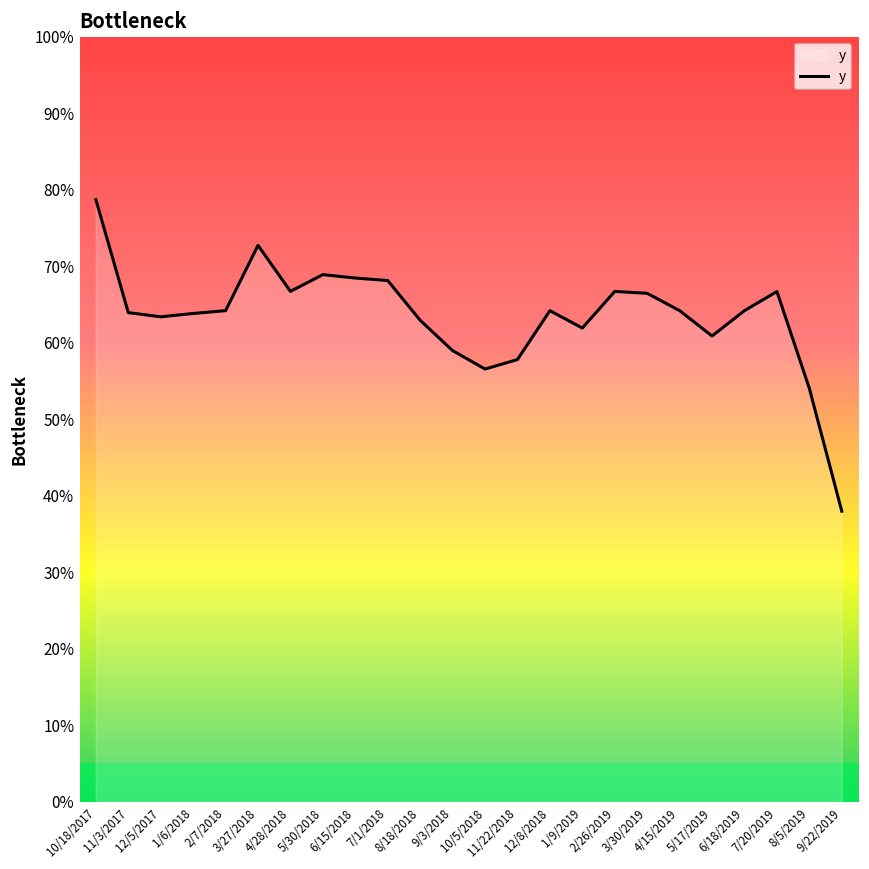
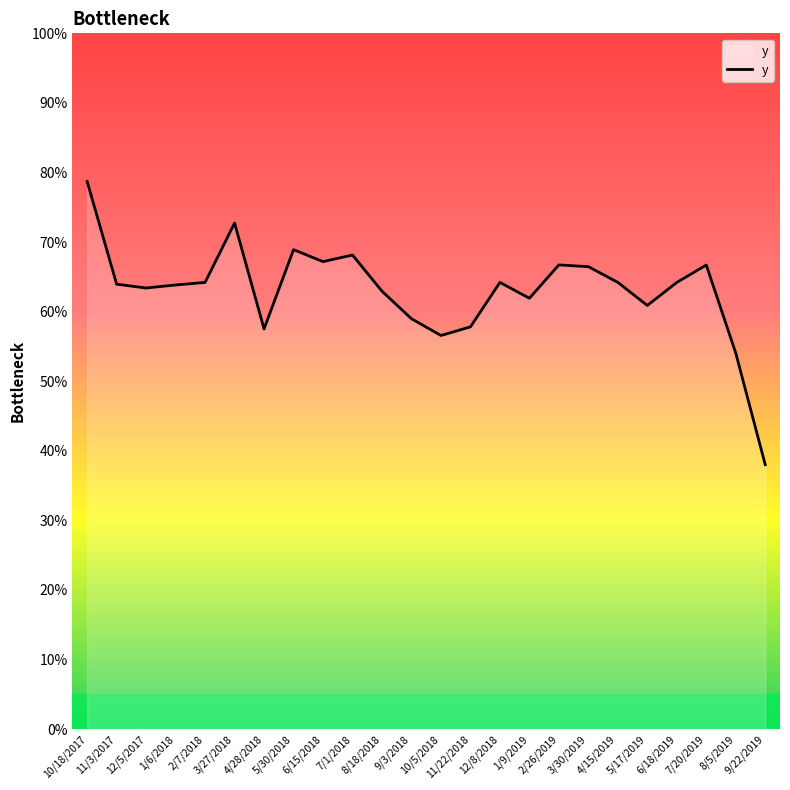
4/28/2018: 67% -> 58%
6/15/2018: 68% -> 67%
